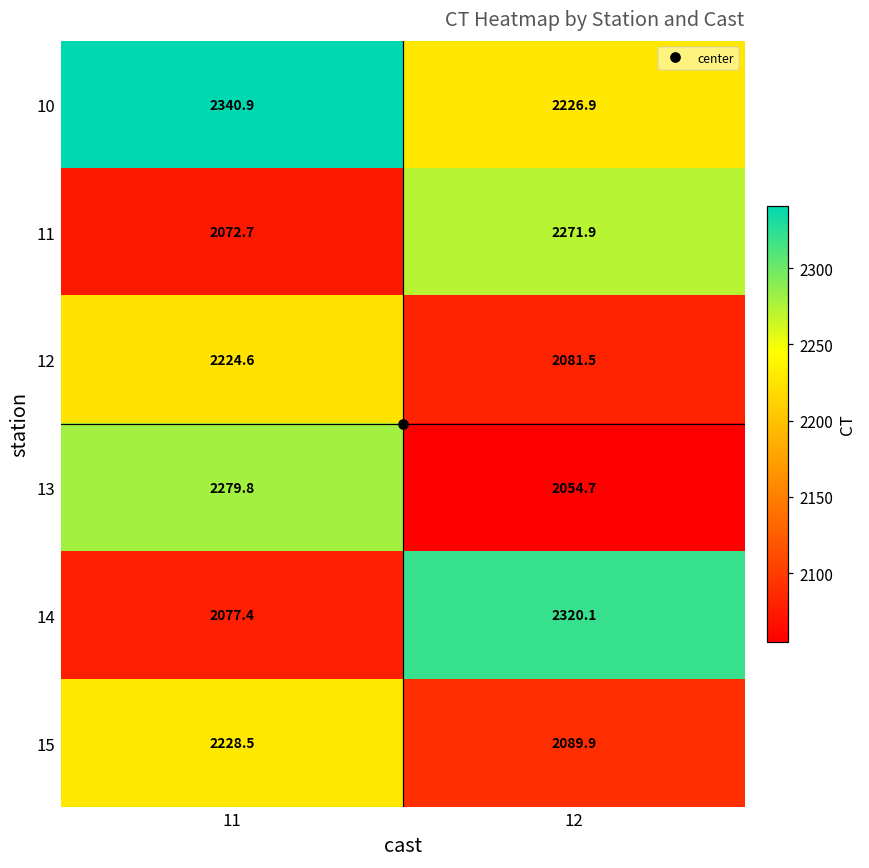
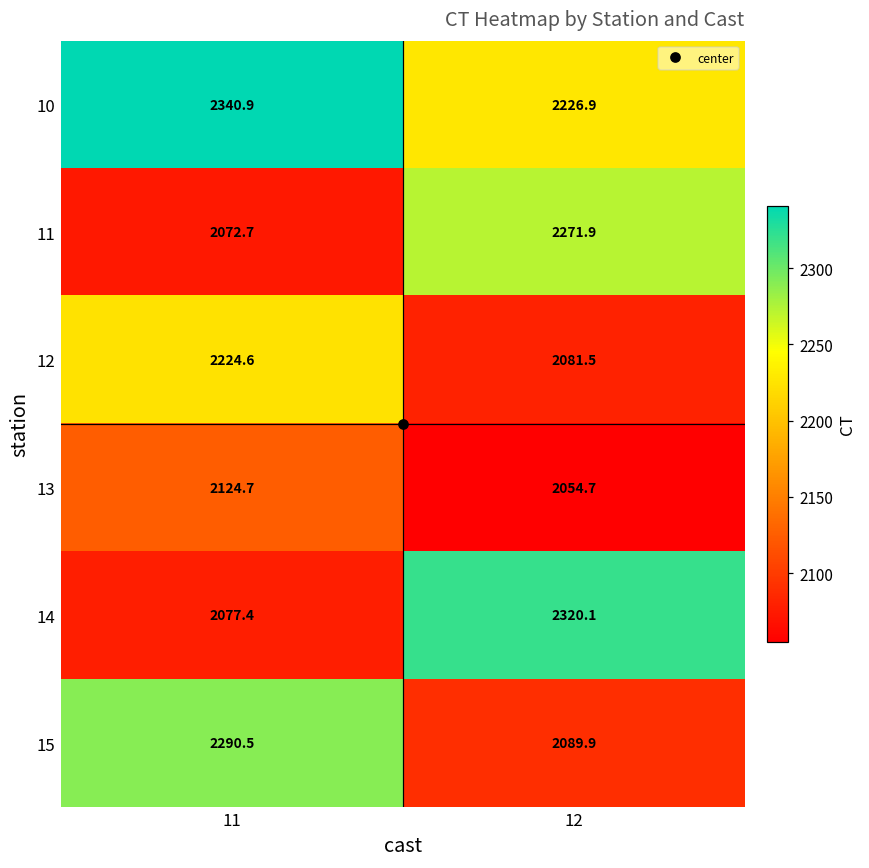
13, 11: 2279.8 -> 2124.7
15, 11: 2228.5 -> 2290.5
